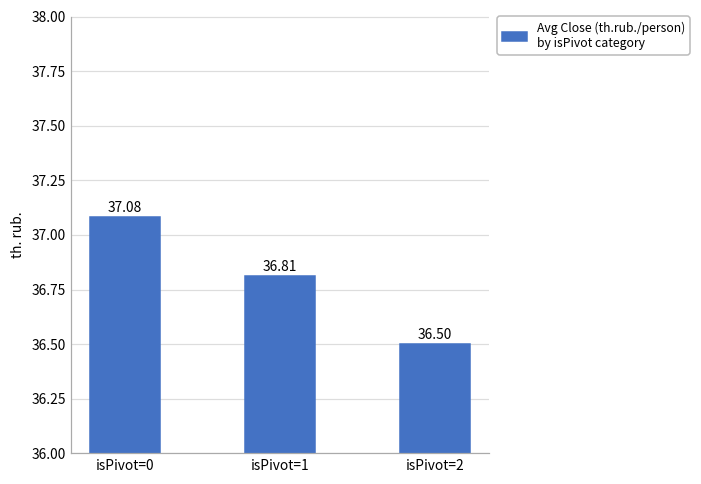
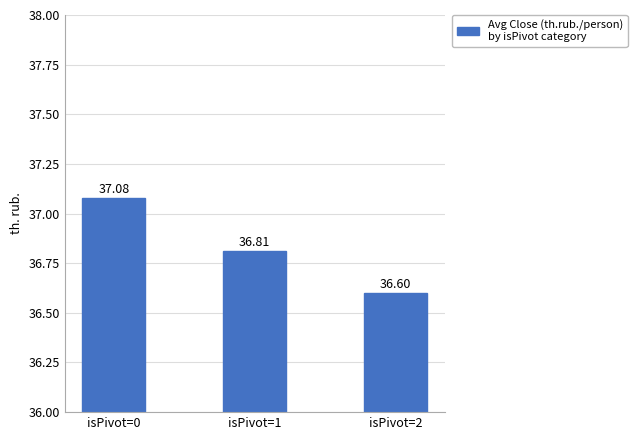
isPivot=2: 36.50 -> 36.60
